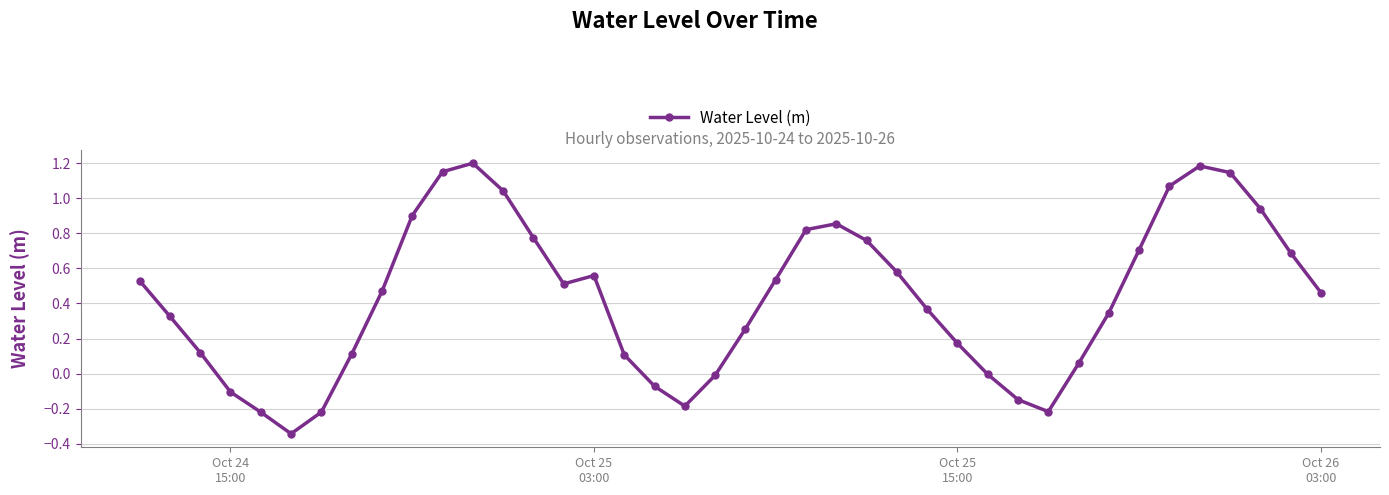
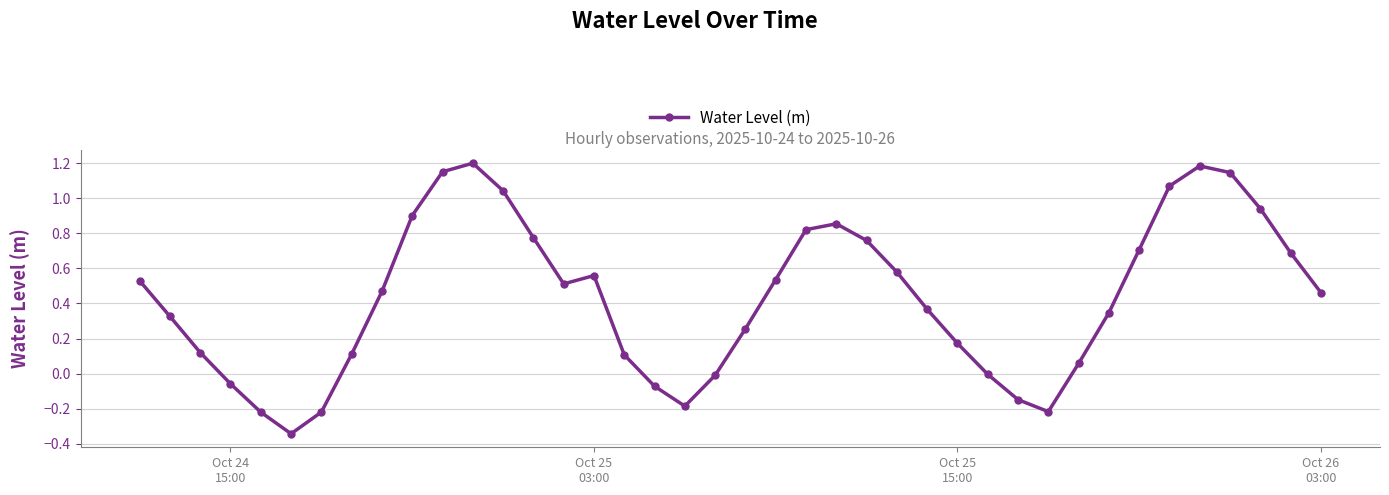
Oct 24 15:00: -0.11 -> -0.06
